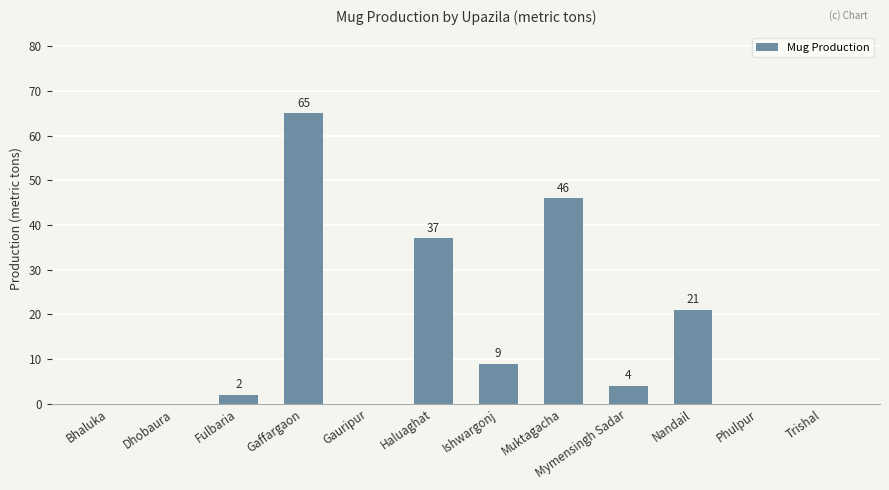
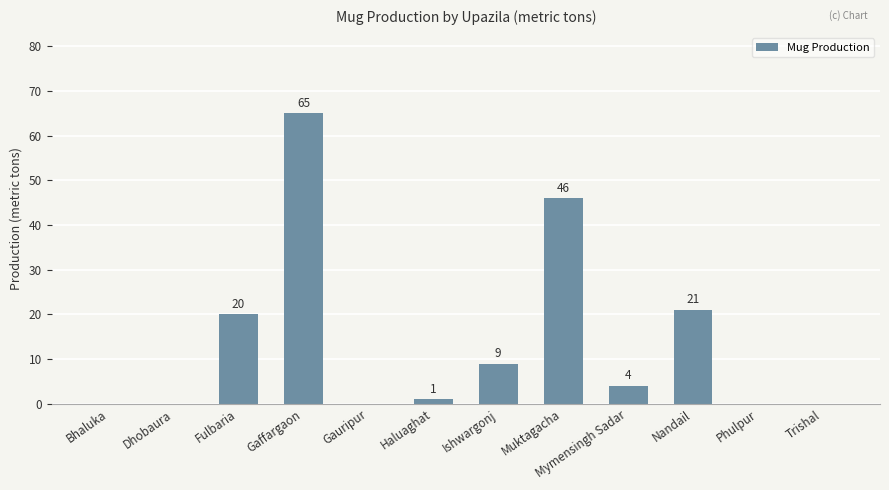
Fulbaria: 2 -> 20
Haluaghat: 37 -> 1
